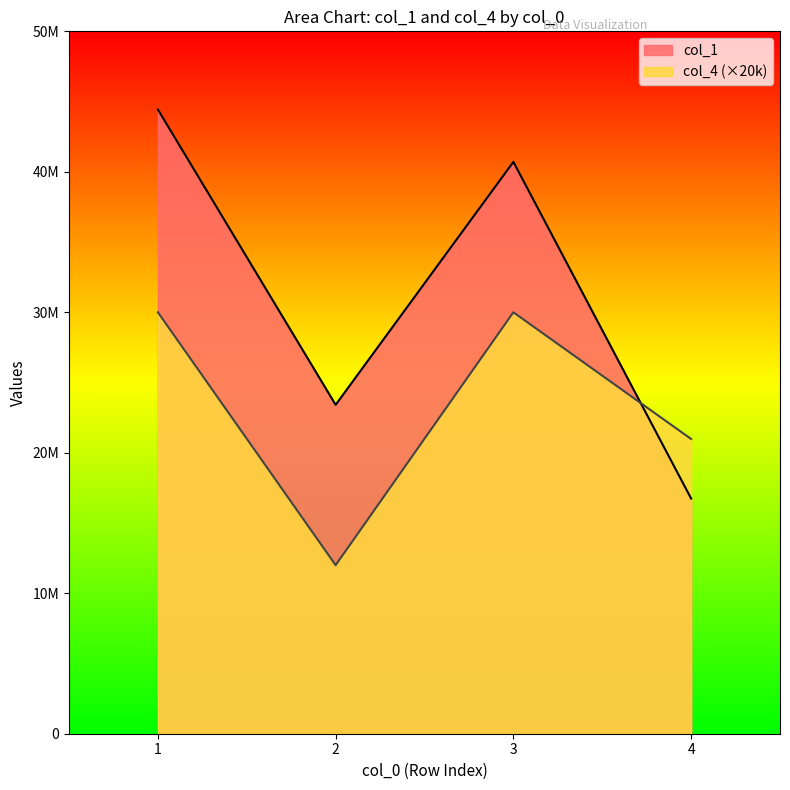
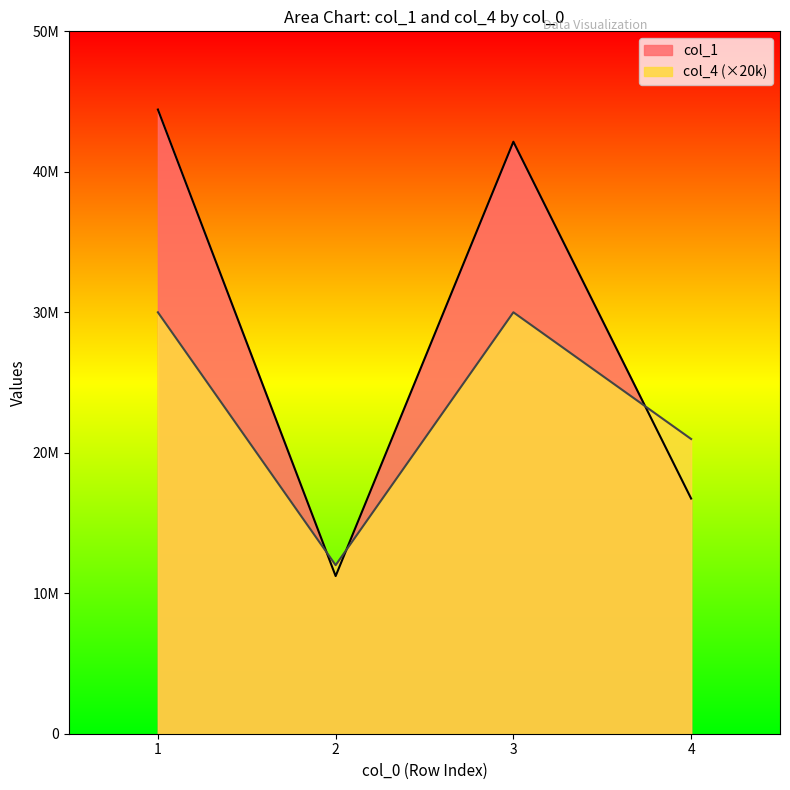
col_1, 2: 23400000 -> 11200000
col_1, 3: 40700000 -> 42100000
